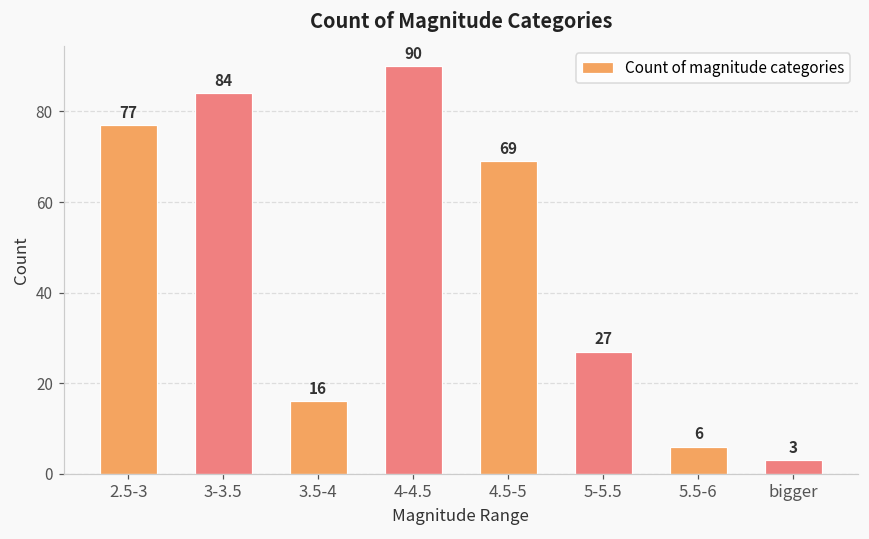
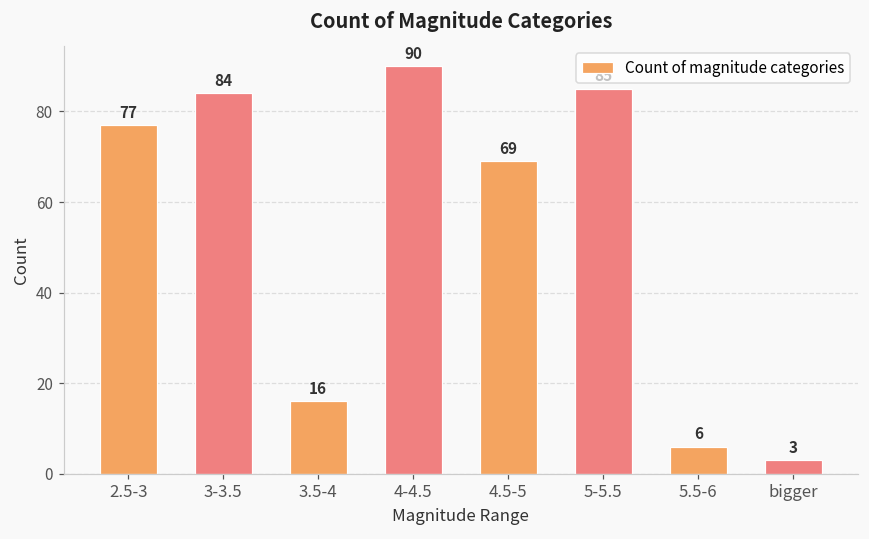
5-5.5: 27 -> 85
